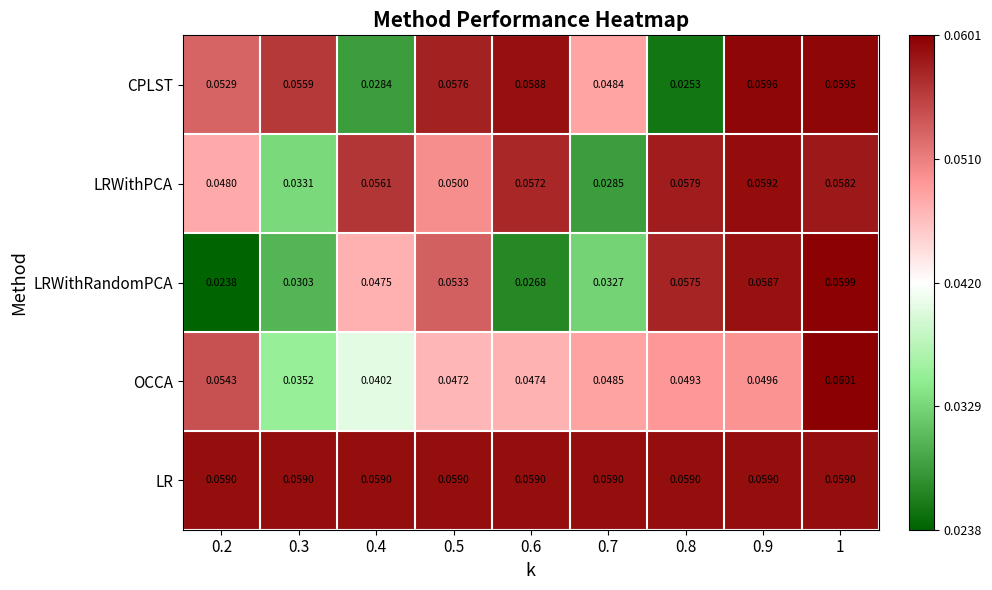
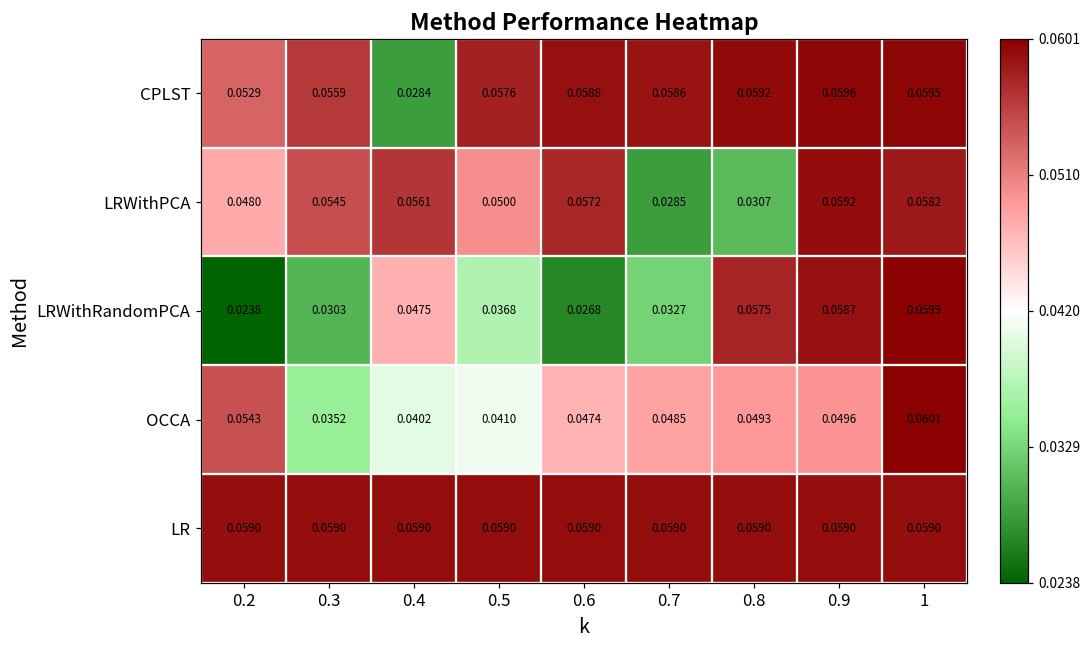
CPLST, 0.7: 0.0484 -> 0.0586
CPLST, 0.8: 0.0253 -> 0.0592
LRWithPCA, 0.3: 0.0331 -> 0.0545
LRWithPCA, 0.8: 0.0579 -> 0.0307
LRWithRandomPCA, 0.5: 0.0533 -> 0.0368
OCCA, 0.5: 0.0472 -> 0.0410
